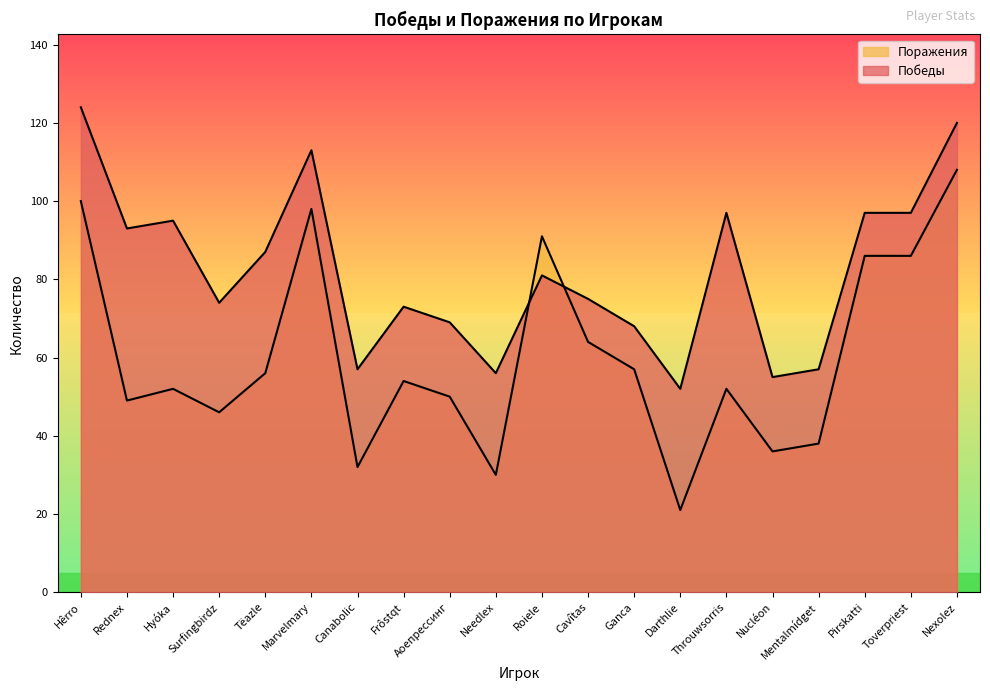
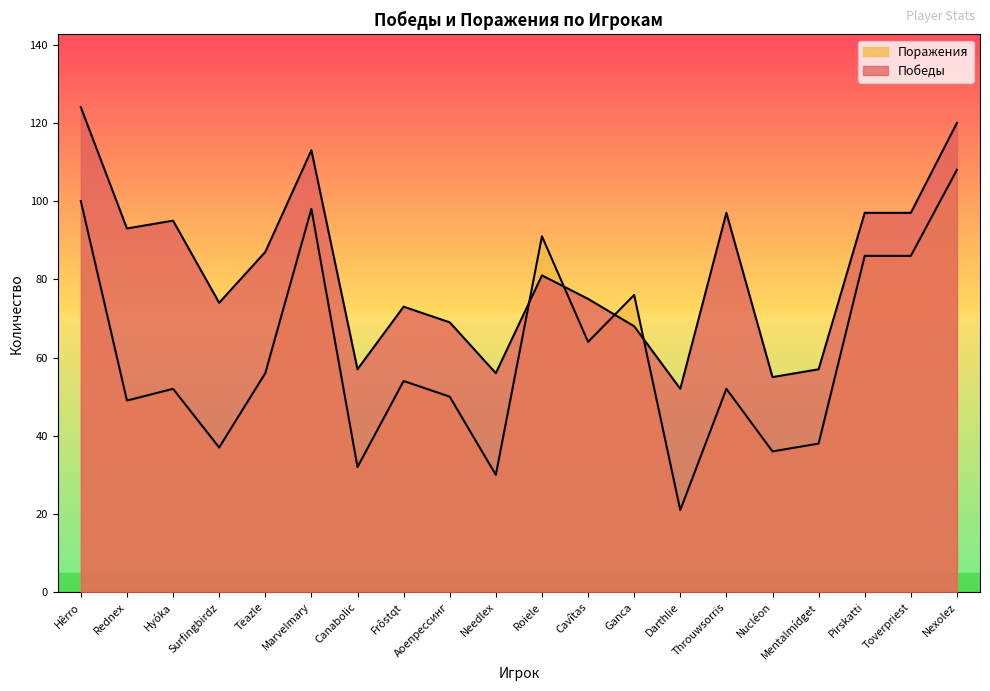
Поражения, Surfingbirdz: 46 -> 37
Поражения, Ganca: 57 -> 76
